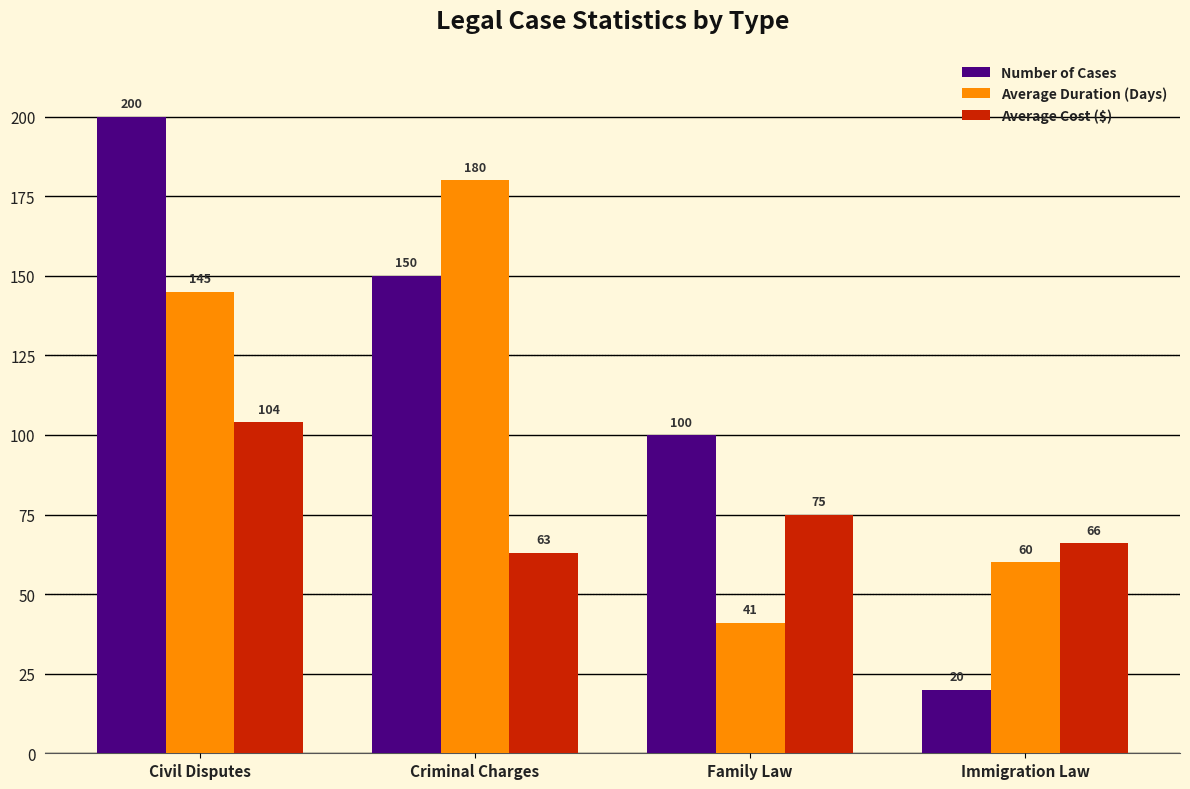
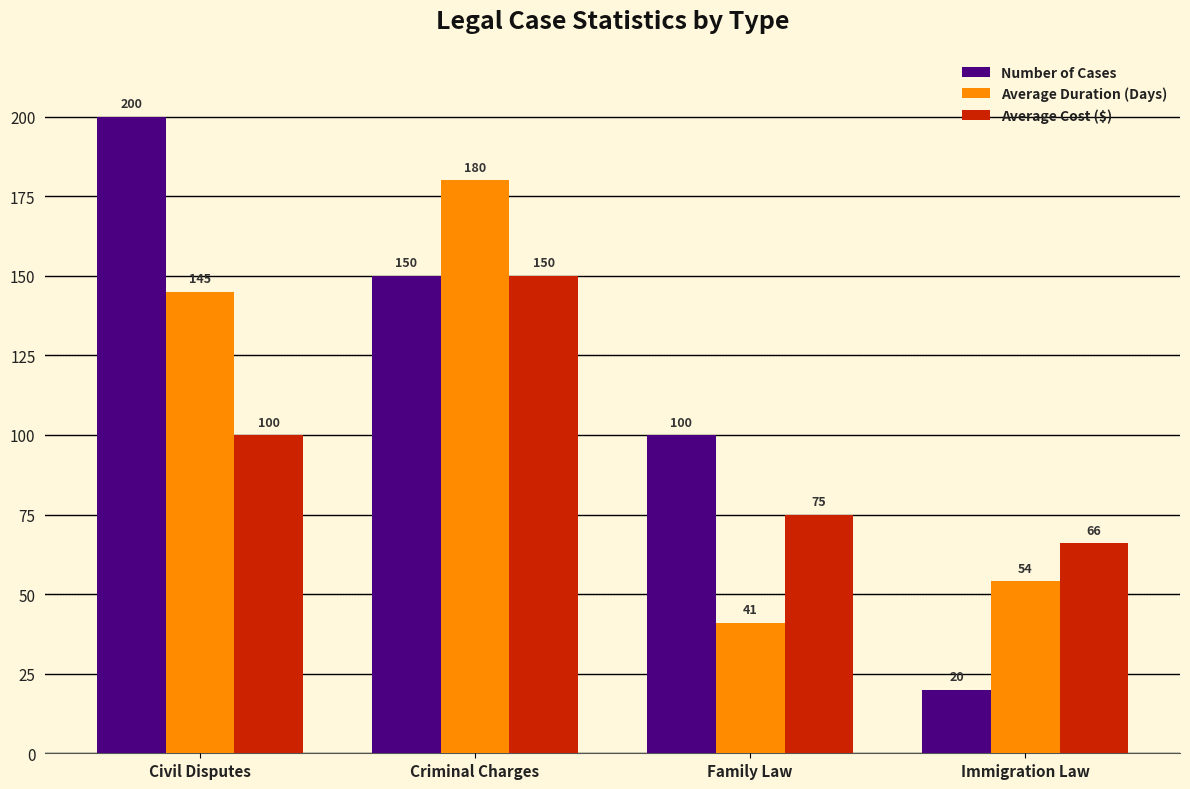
Average Cost ($), Civil Disputes: 104 -> 100
Average Cost ($), Criminal Charges: 63 -> 150
Average Duration (Days), Immigration Law: 60 -> 54
